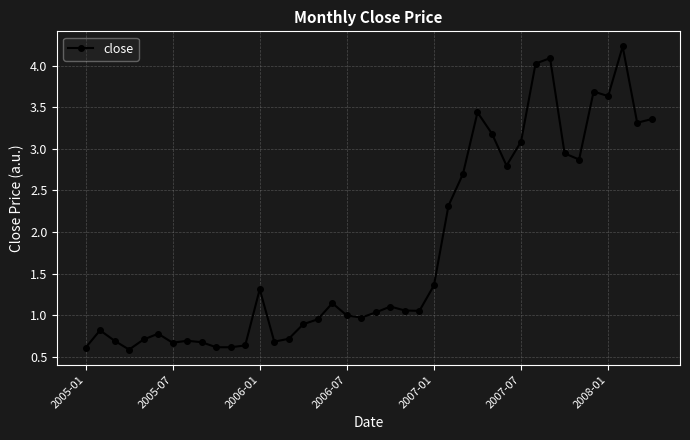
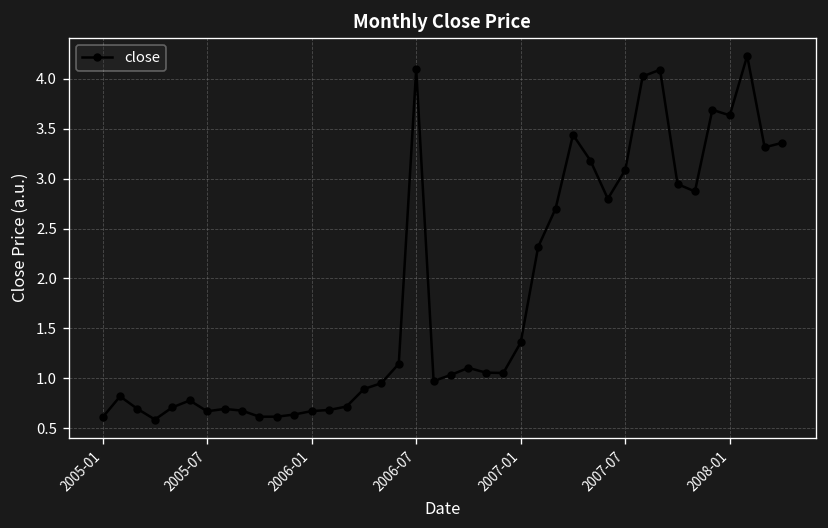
2006-01: 1.3 -> 0.7
2006-07: 1.0 -> 4.1
